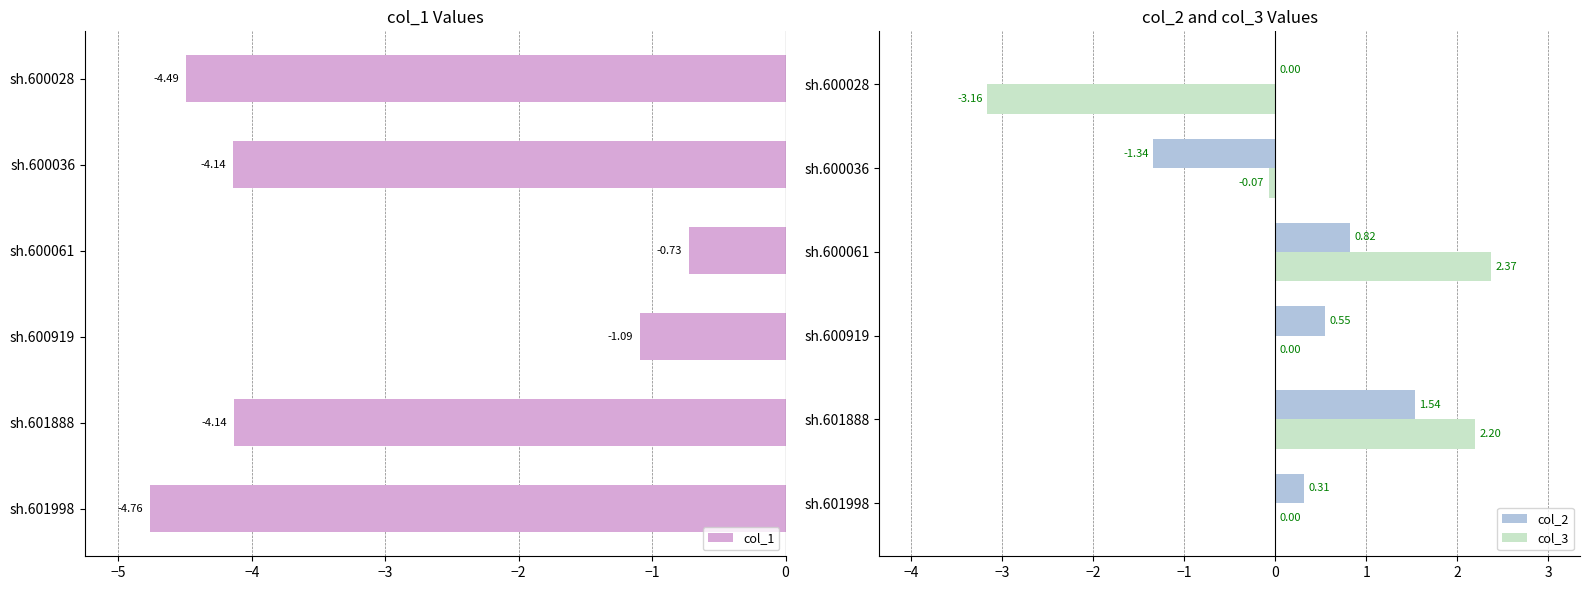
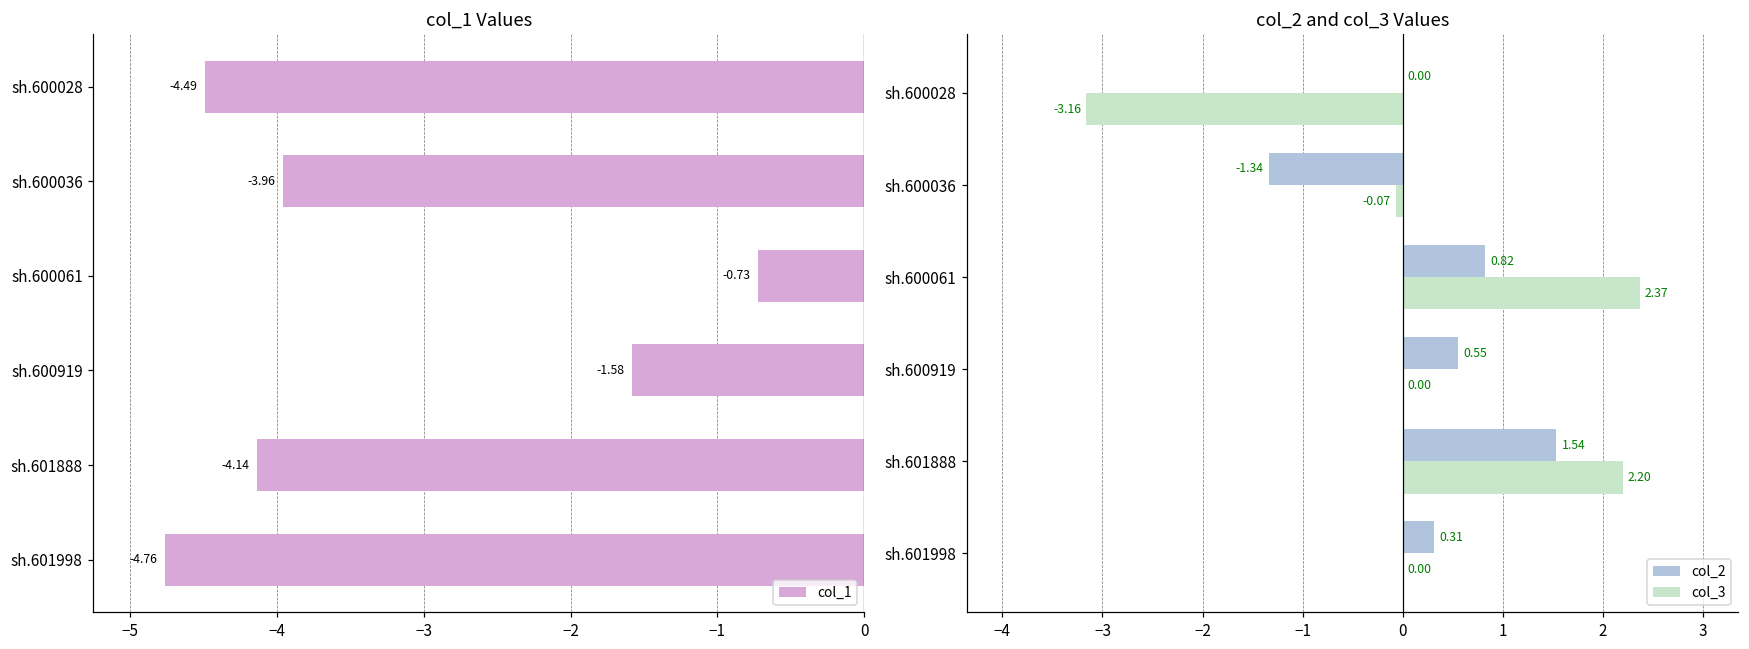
col_1 Values, sh.600036: -4.14 -> -3.96
col_1 Values, sh.600919: -1.09 -> -1.58
